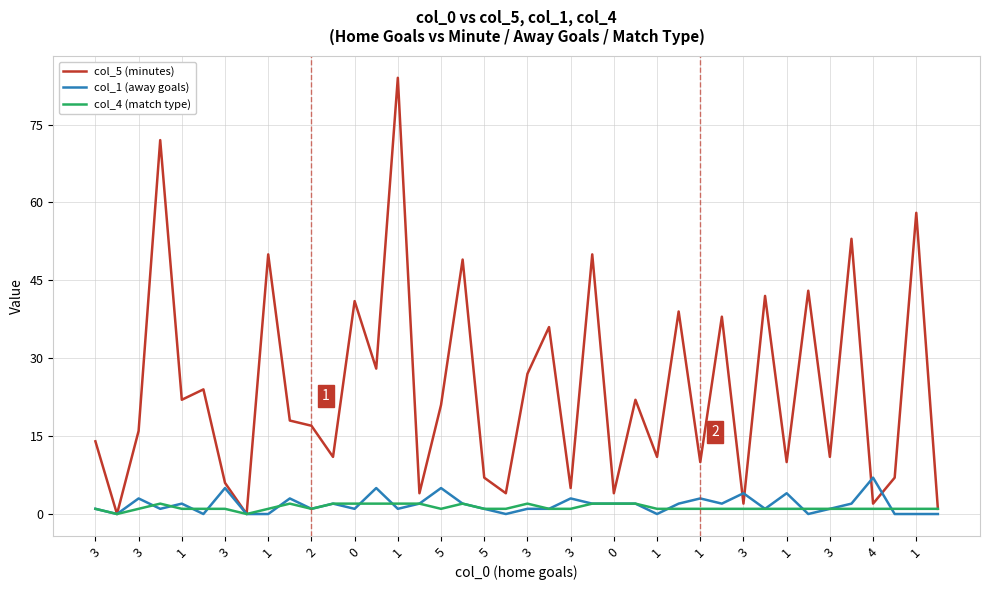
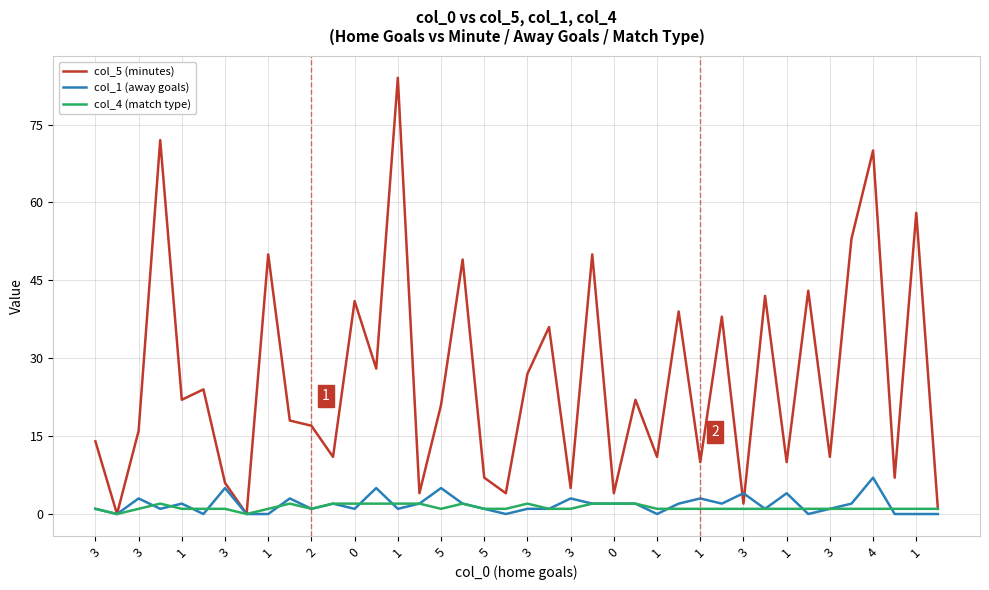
col_5 (minutes), 4: 2 -> 70
